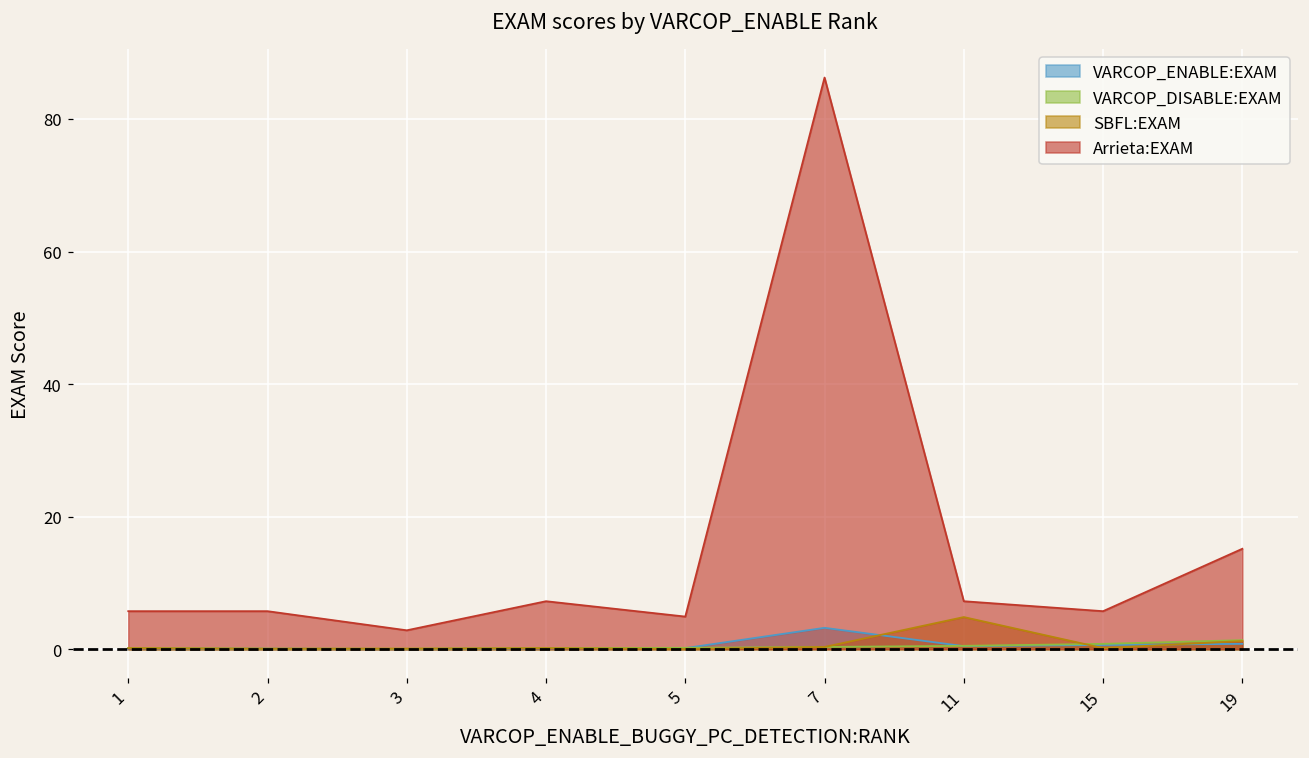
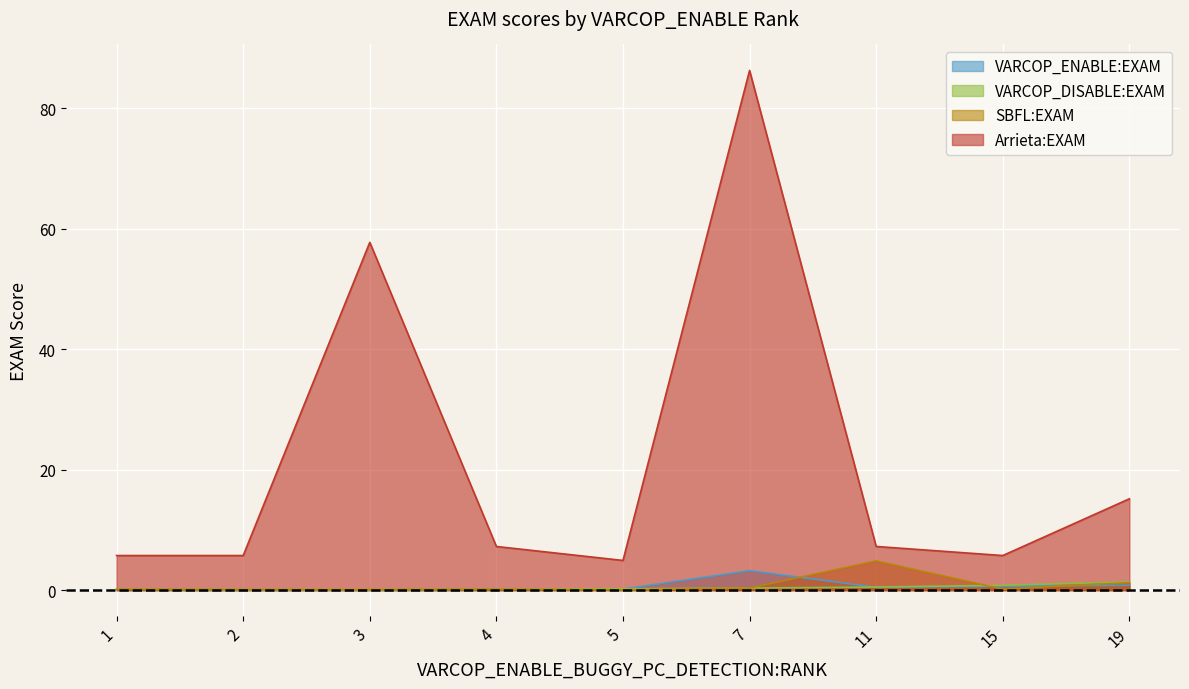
Arrieta:EXAM, 3: 3 -> 58
